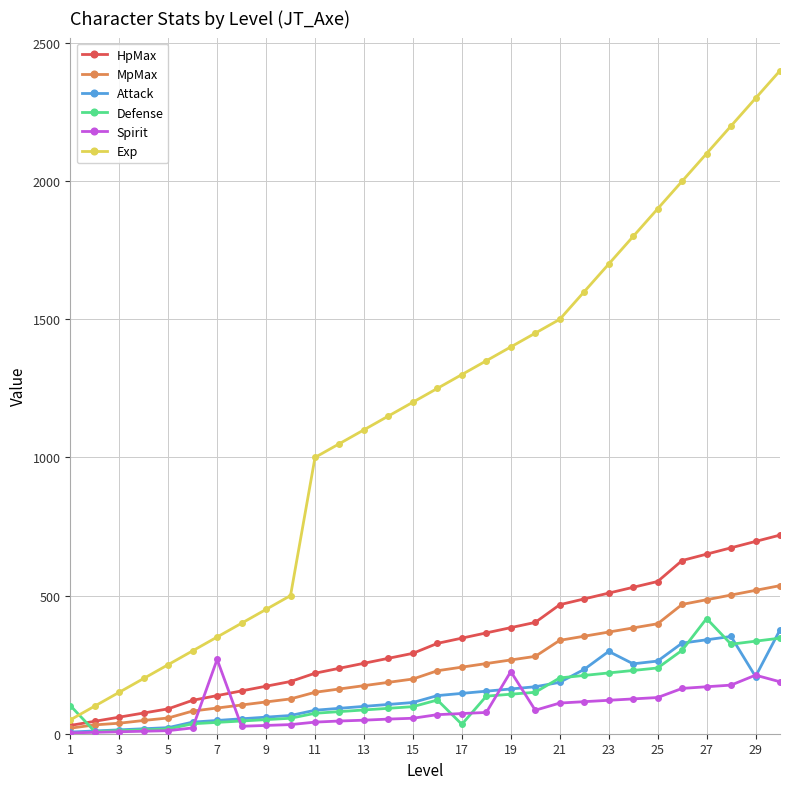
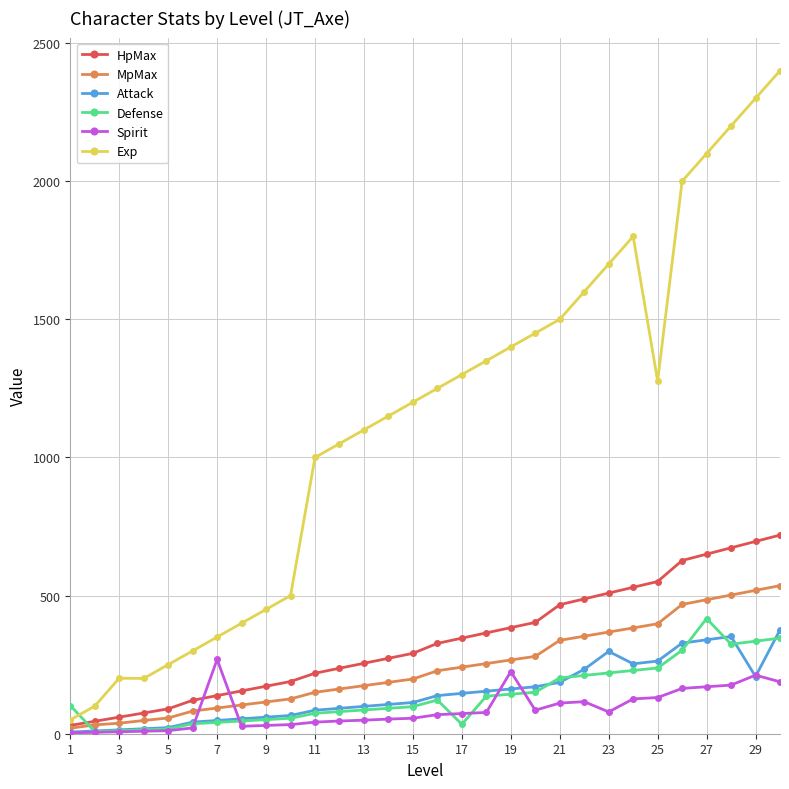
Exp, 3: 150 -> 200
Spirit, 23: 120 -> 80
Exp, 25: 1900 -> 1280
